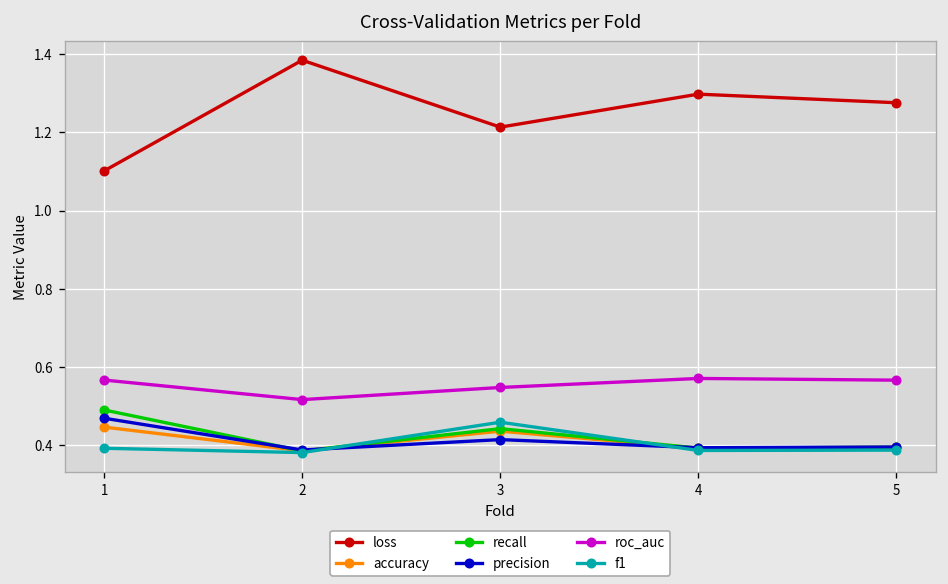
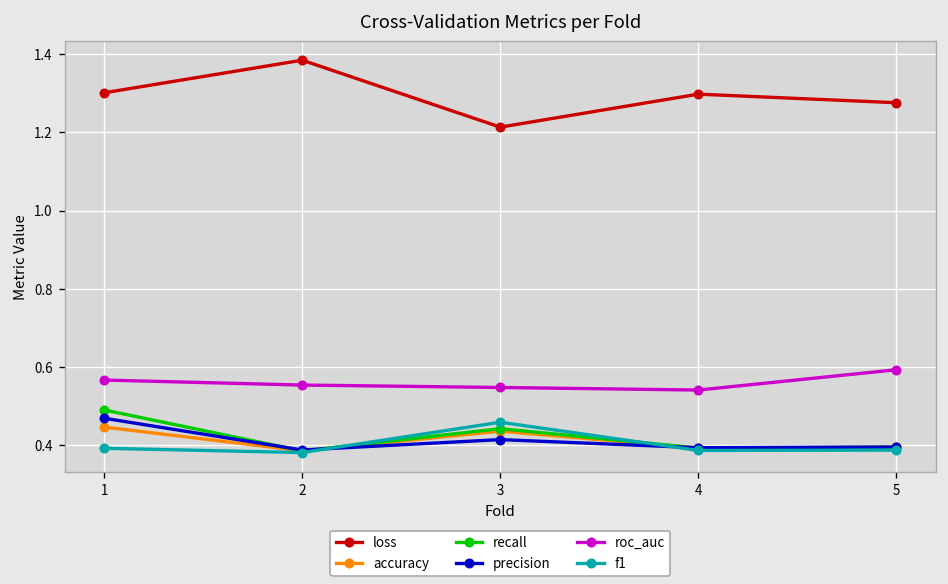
loss, 1: 1.10 -> 1.30
roc_auc, 2: 0.52 -> 0.55
roc_auc, 4: 0.57 -> 0.54
roc_auc, 5: 0.57 -> 0.59
